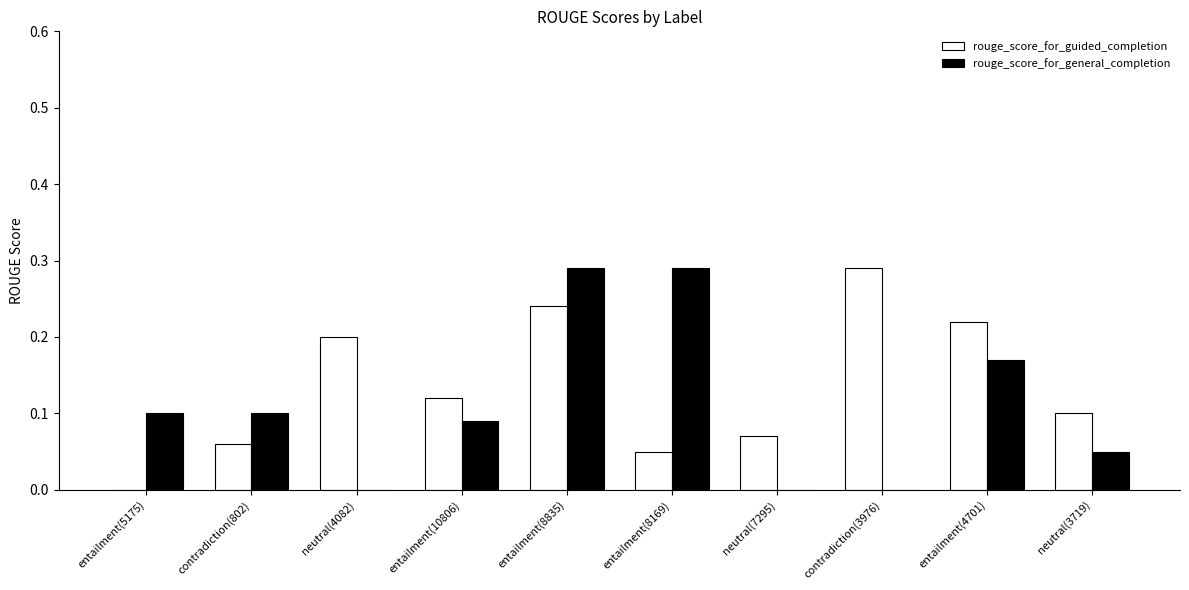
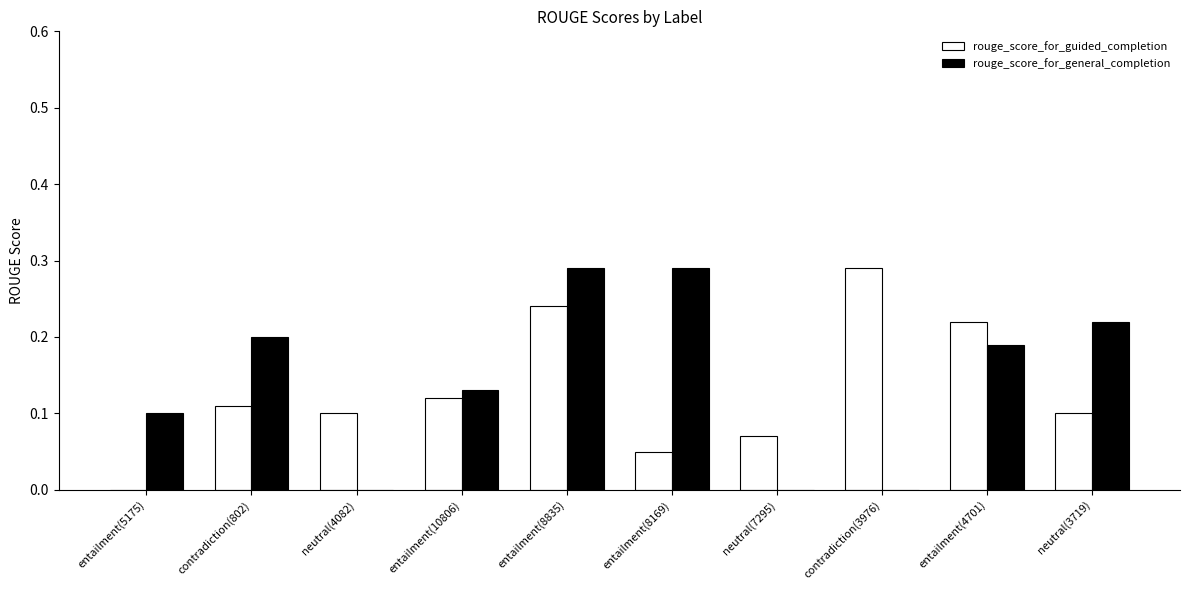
rouge_score_for_guided_completion, contradiction(802): 0.06 -> 0.11
rouge_score_for_general_completion, contradiction(802): 0.1 -> 0.2
rouge_score_for_guided_completion, neutral(4082): 0.2 -> 0.1
rouge_score_for_general_completion, entailment(10806): 0.09 -> 0.13
rouge_score_for_general_completion, entailment(4701): 0.17 -> 0.19
rouge_score_for_general_completion, neutral(3719): 0.05 -> 0.22
